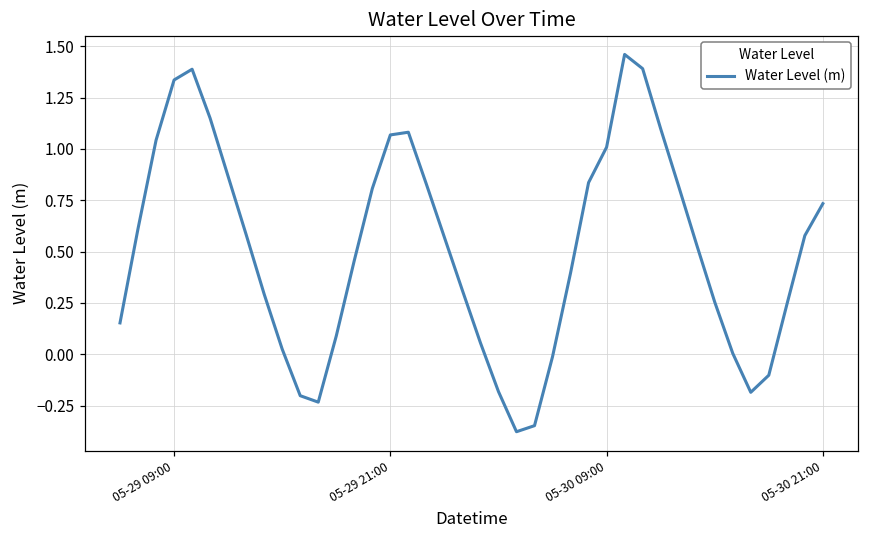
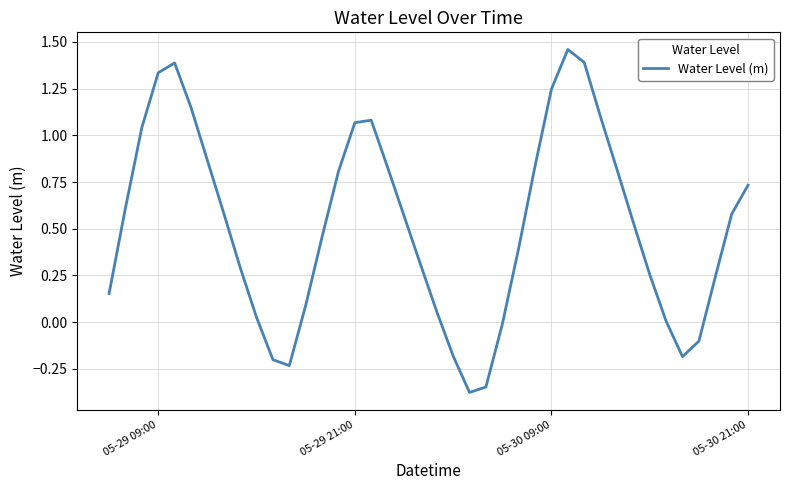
05-30 09:00: 1.01 -> 1.25
